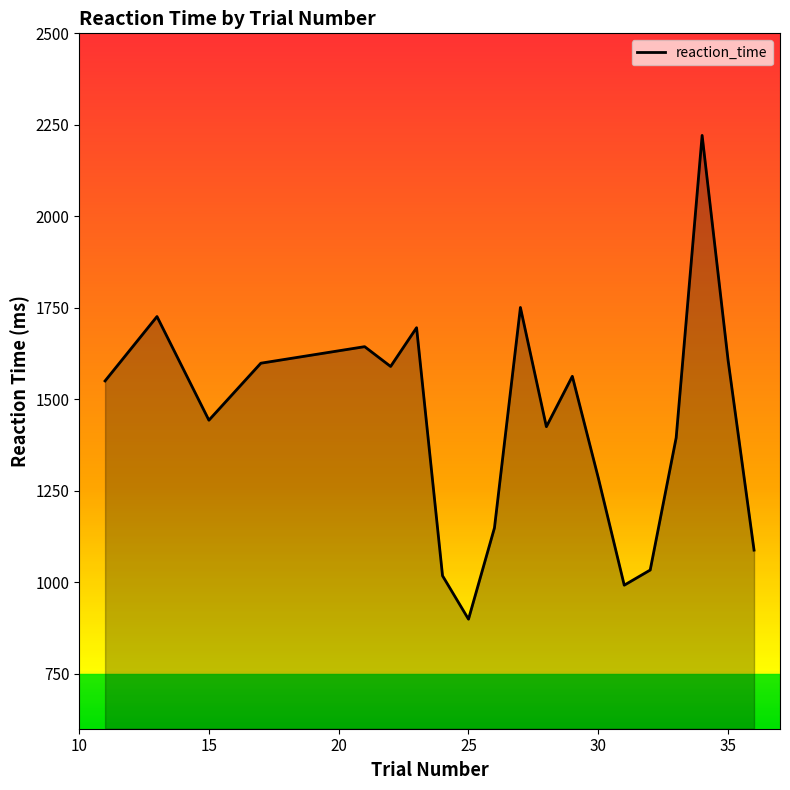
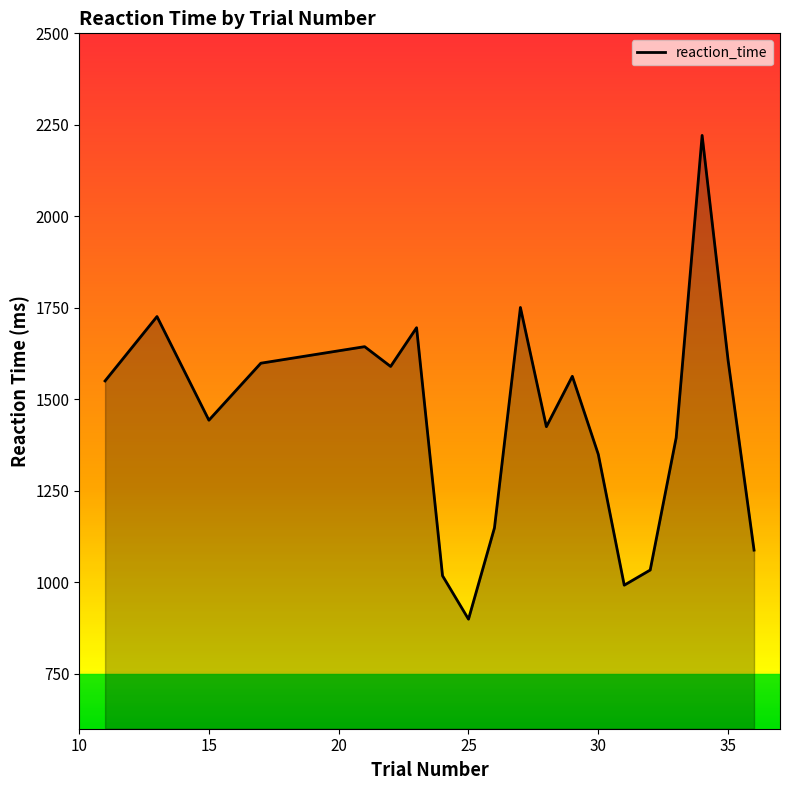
30: 1290 -> 1350
